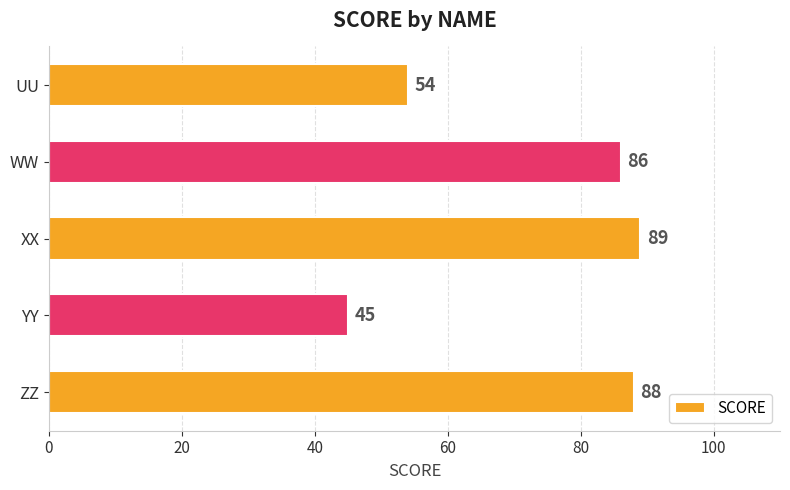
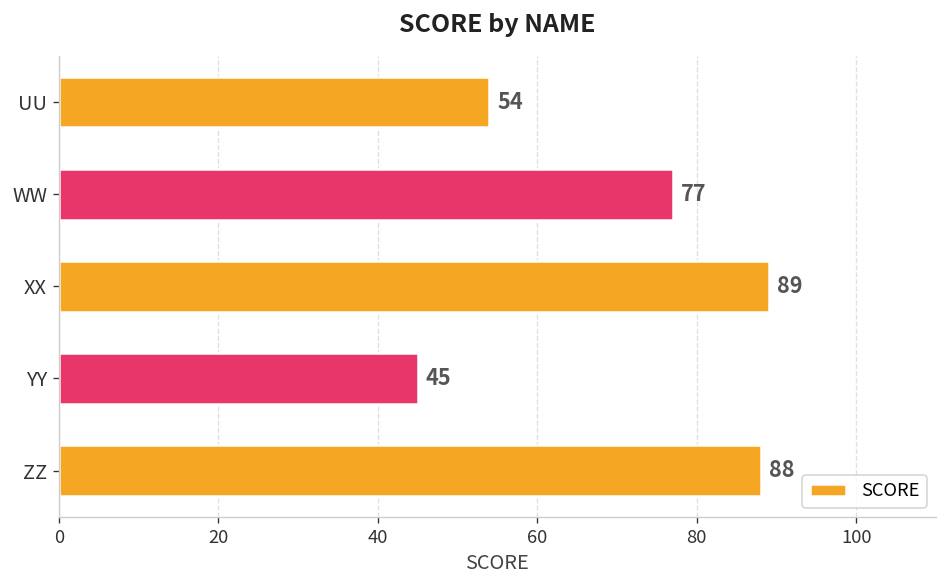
WW: 86 -> 77
